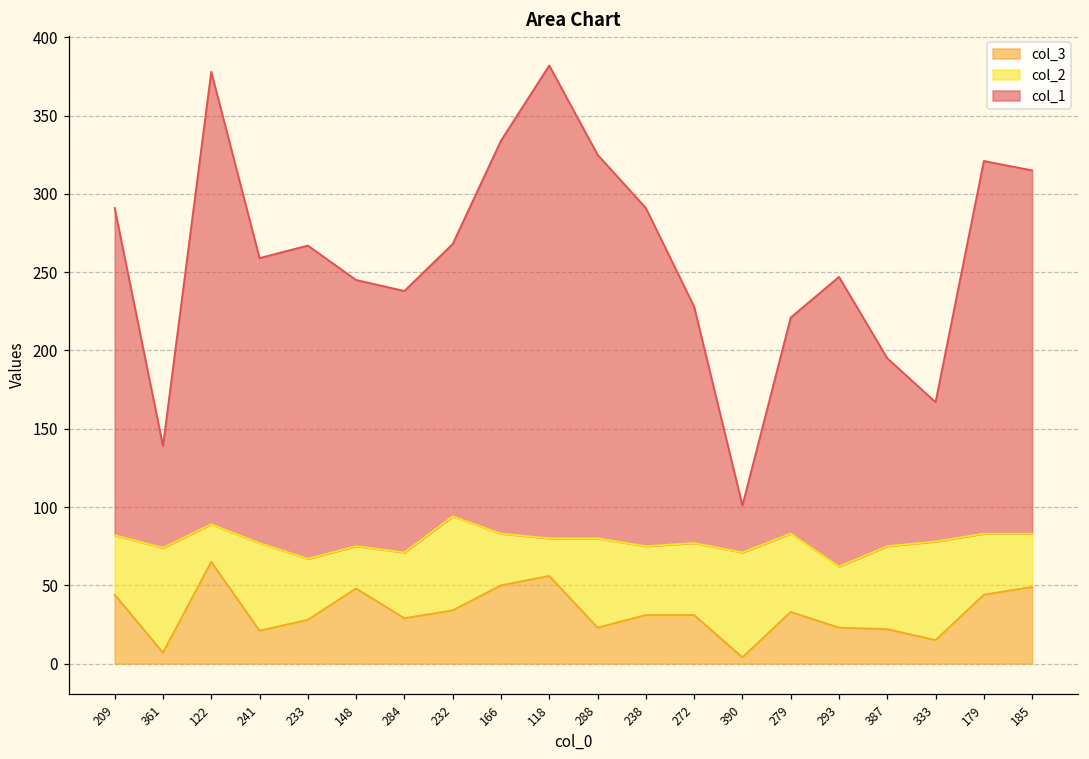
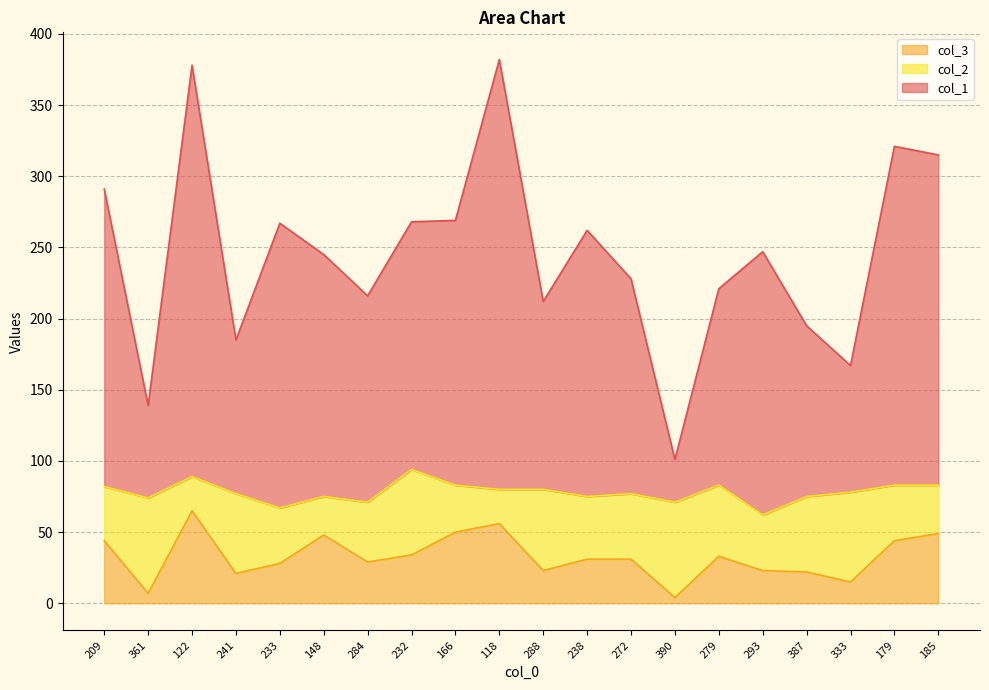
col_1, 241: 182 -> 108
col_1, 284: 167 -> 145
col_1, 166: 251 -> 186
col_1, 288: 245 -> 132
col_1, 238: 216 -> 187
